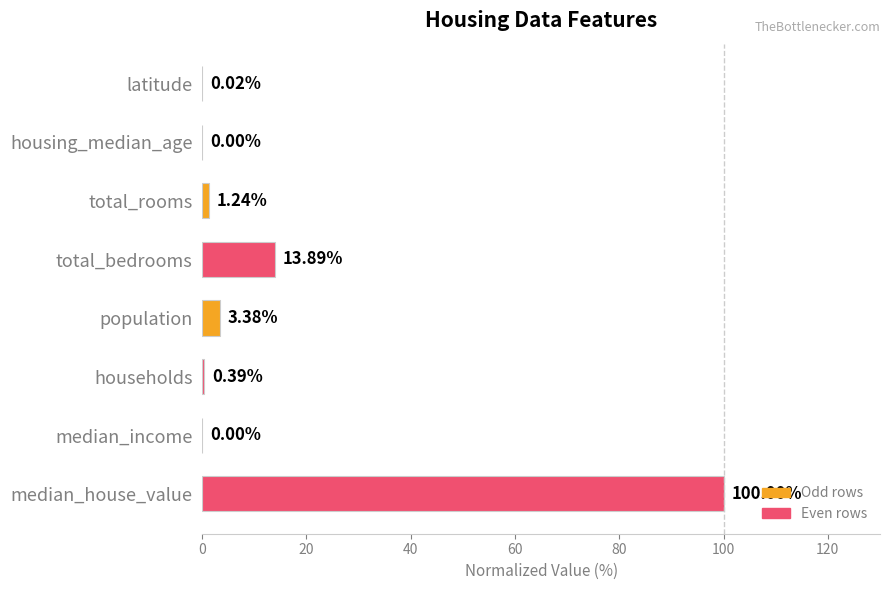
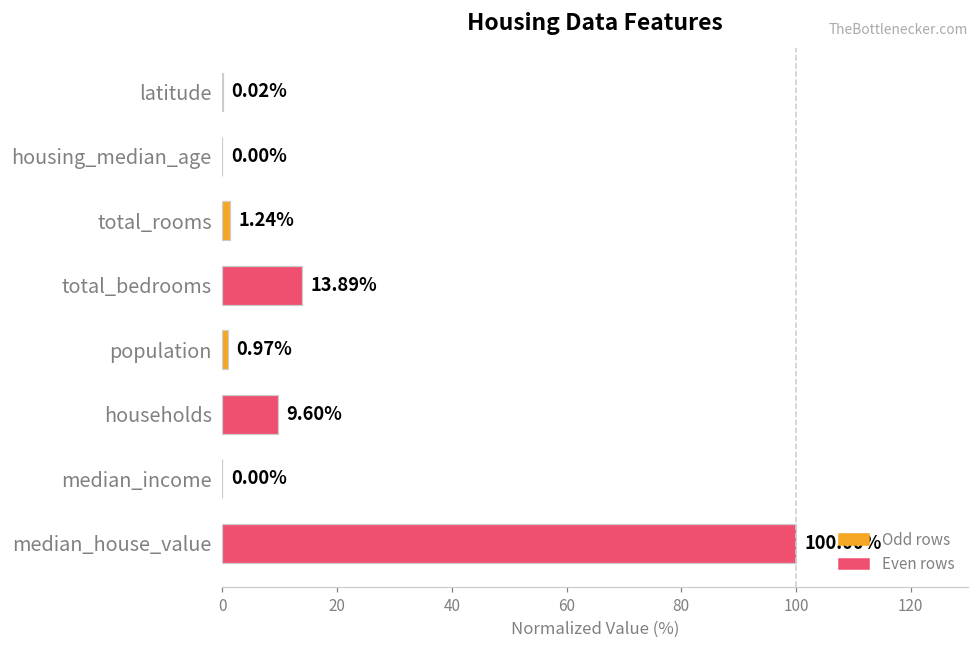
population: 3.38% -> 0.97%
households: 0.39% -> 9.60%
